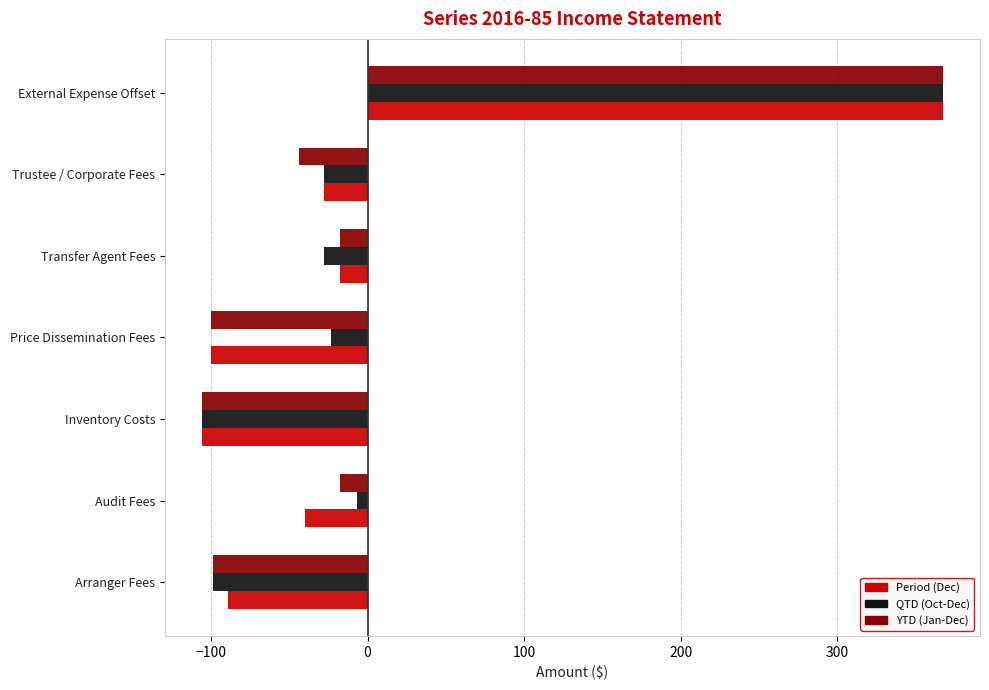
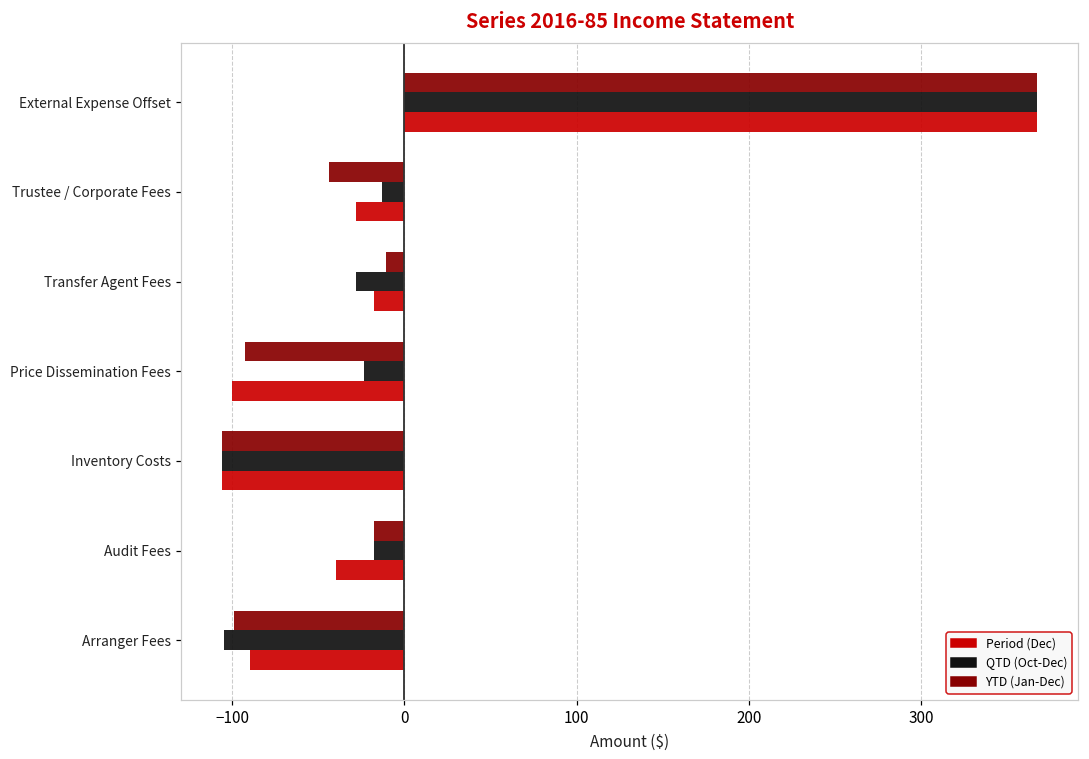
QTD (Oct-Dec), Trustee / Corporate Fees: -28 -> -13
YTD (Jan-Dec), Transfer Agent Fees: -18 -> -10
YTD (Jan-Dec), Price Dissemination Fees: -100 -> -93
QTD (Oct-Dec), Audit Fees: -7 -> -18
QTD (Oct-Dec), Arranger Fees: -99 -> -104
